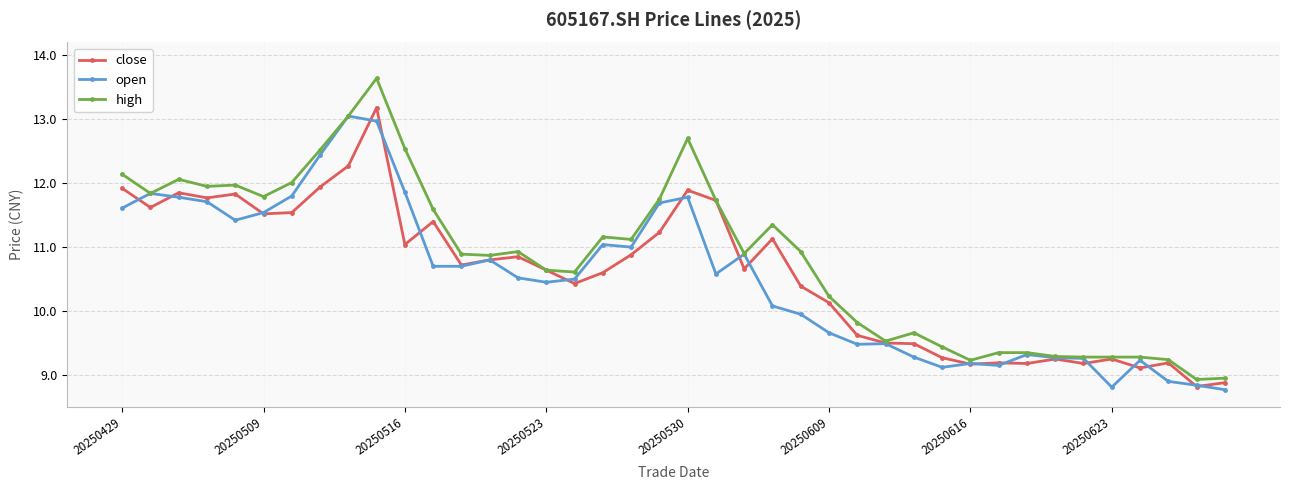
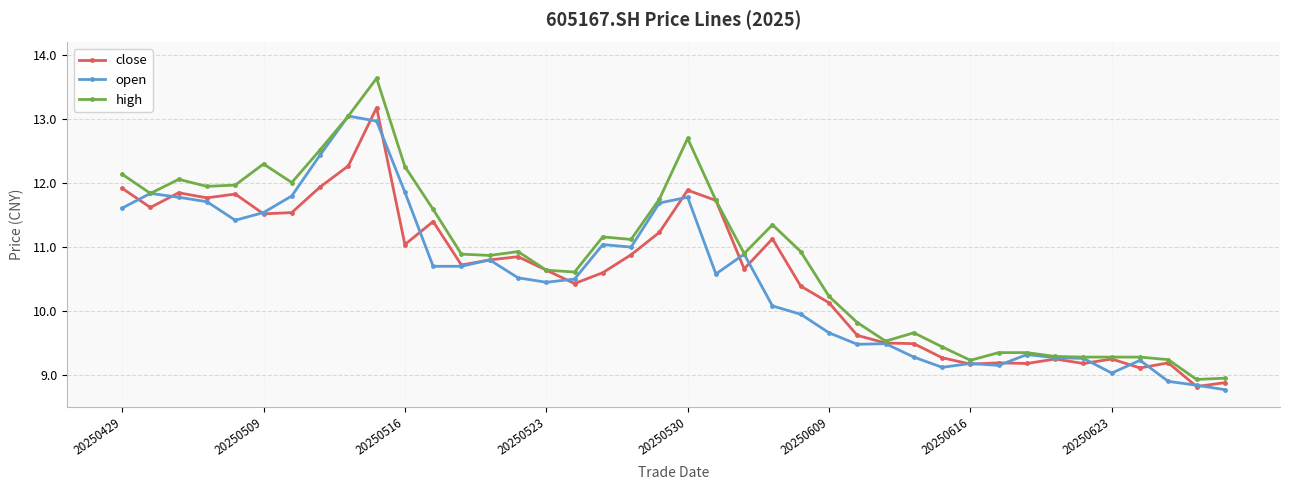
high, 20250509: 11.8 -> 12.3
high, 20250516: 12.5 -> 12.3
open, 20250623: 8.8 -> 9.0
